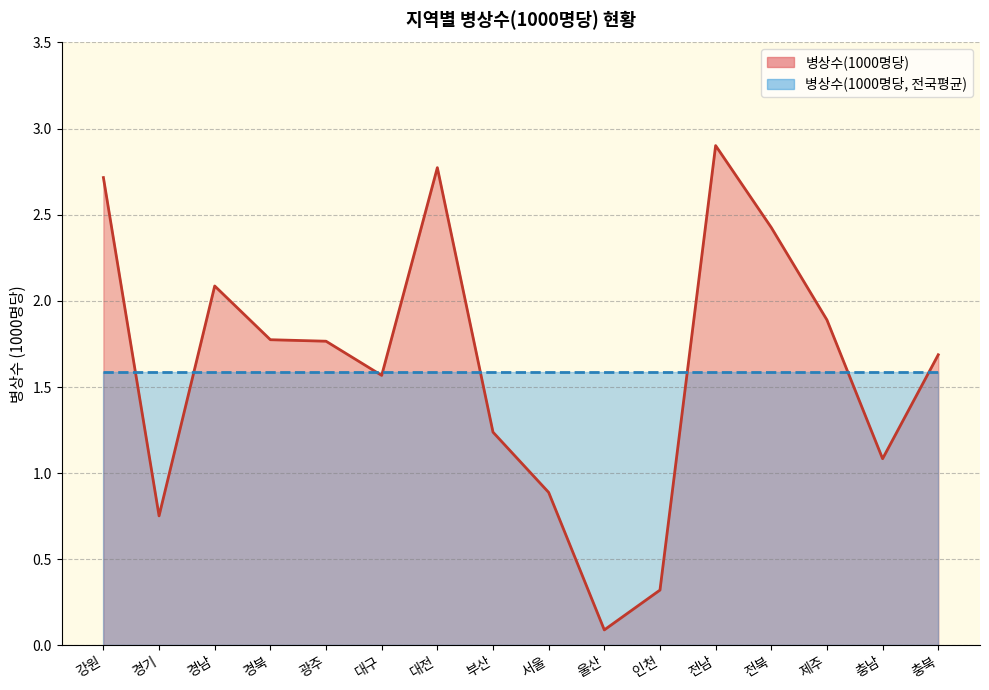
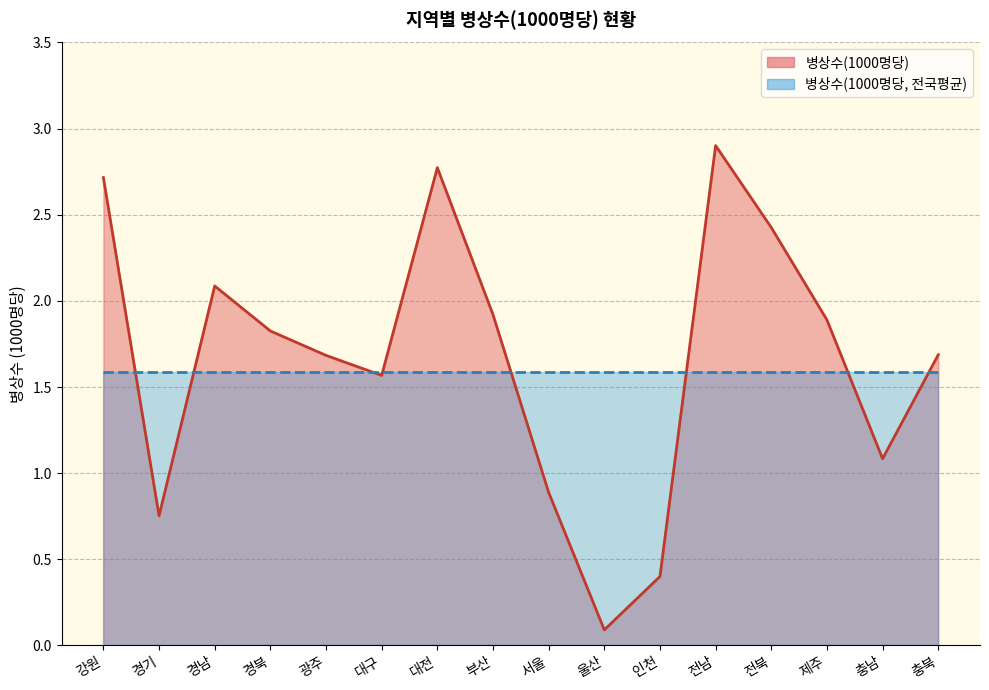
병상수(1000명당), 경북: 1.77 -> 1.83
병상수(1000명당), 광주: 1.77 -> 1.68
병상수(1000명당), 부산: 1.24 -> 1.92
병상수(1000명당), 인천: 0.32 -> 0.40
